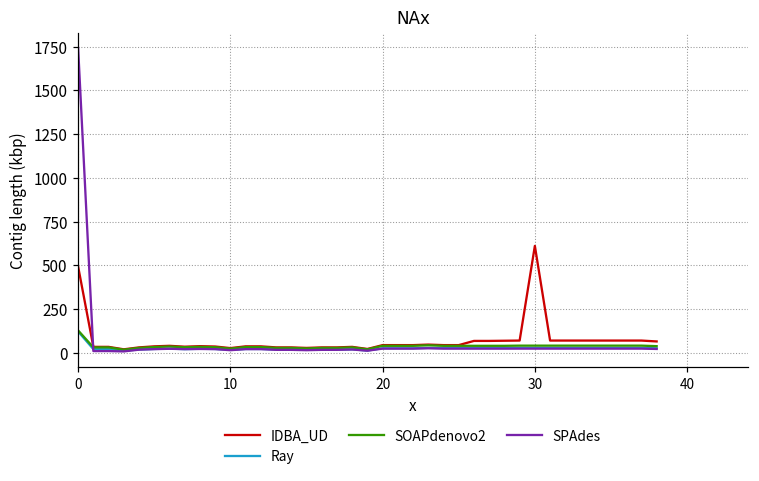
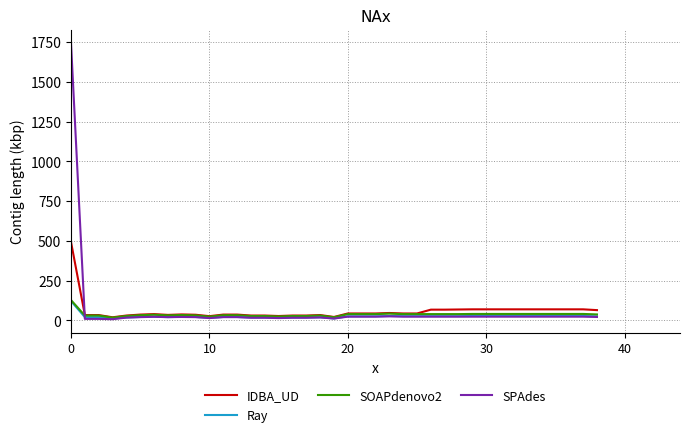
IDBA_UD, 30: 610 -> 70
